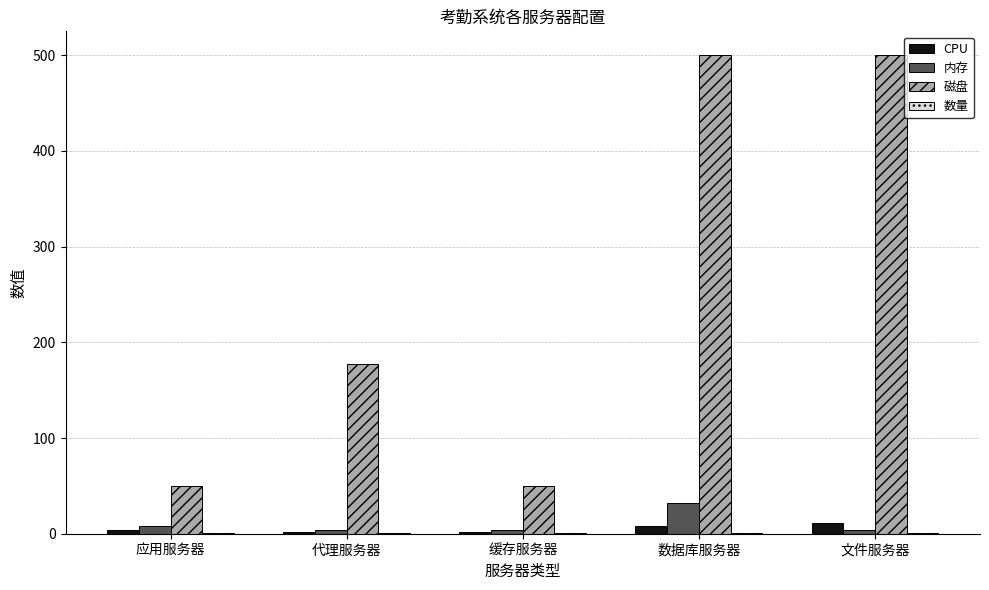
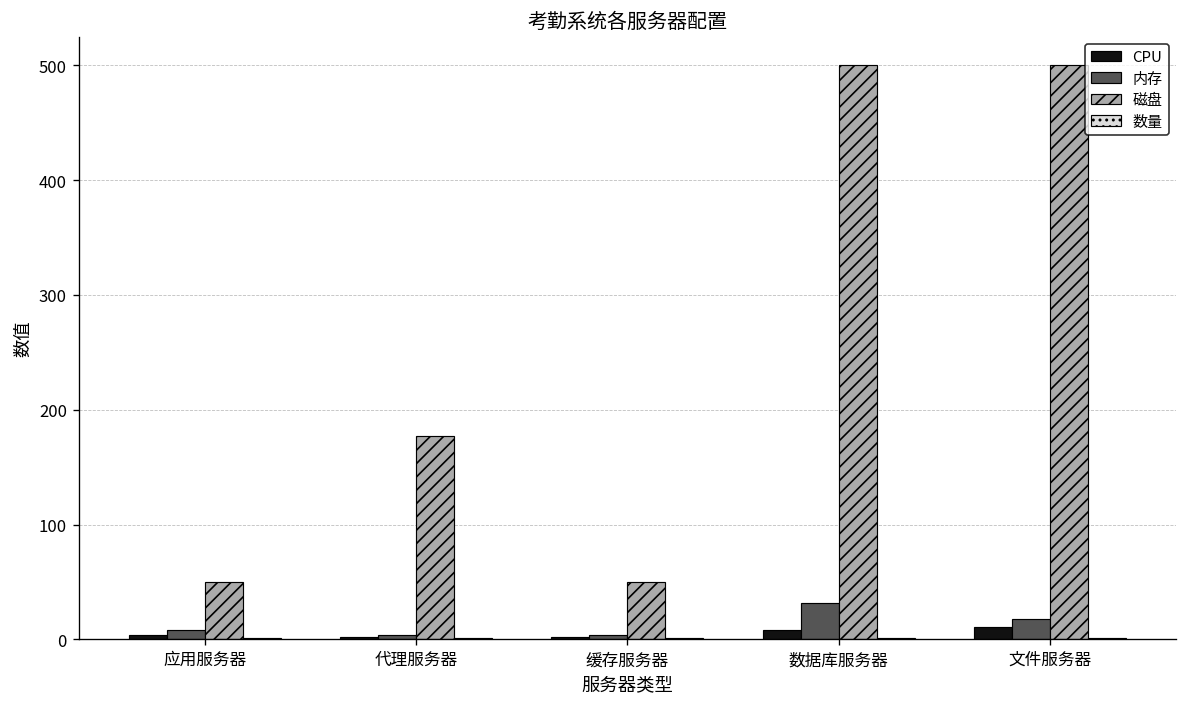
内存, 文件服务器: 0 -> 20
